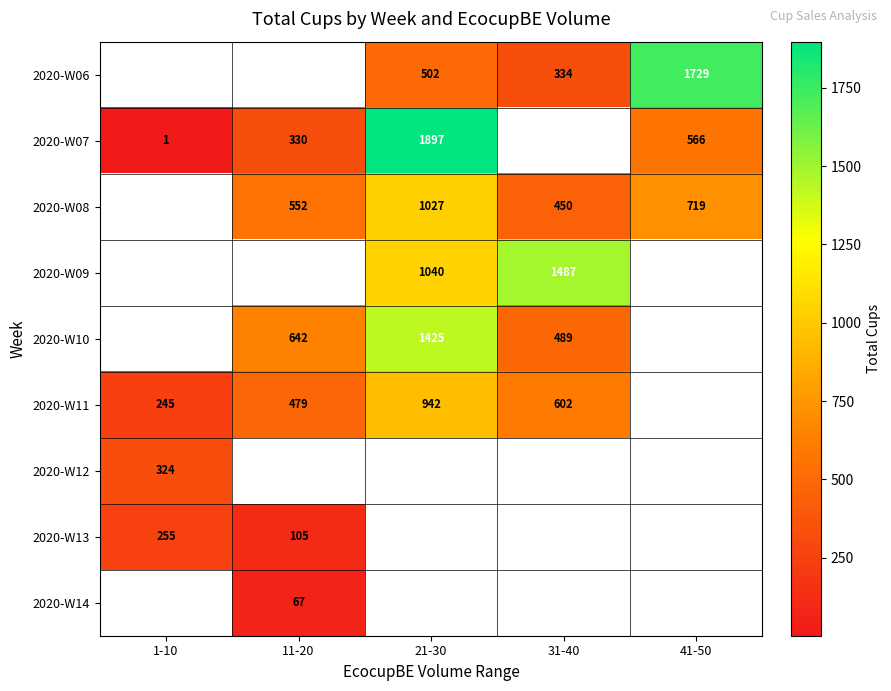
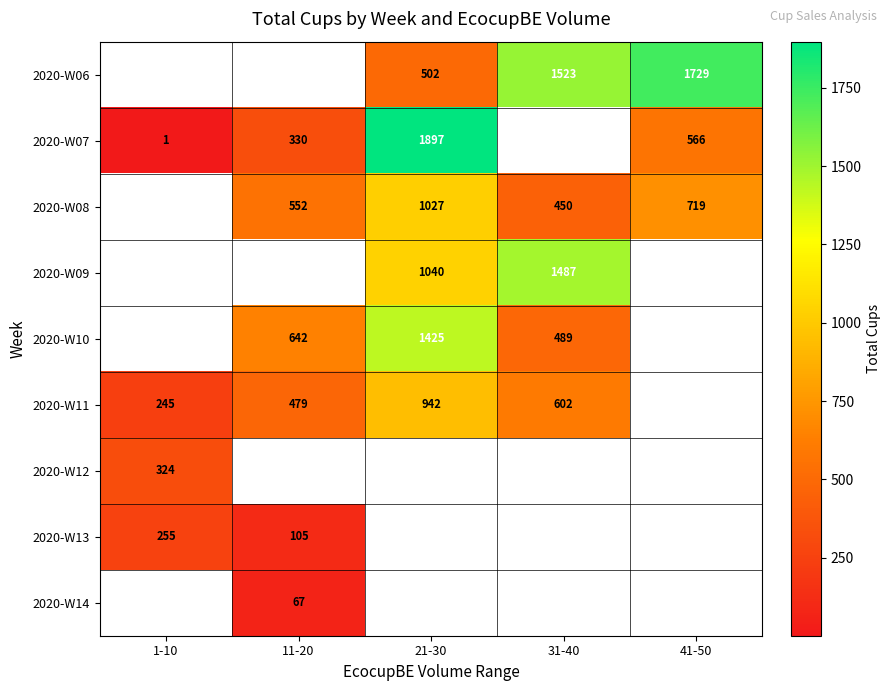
2020-W06, 31-40: 334 -> 1523
